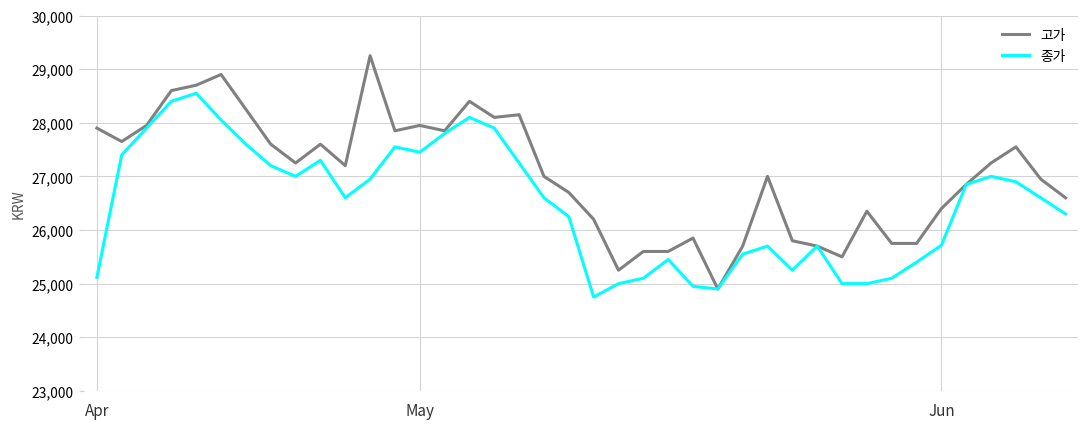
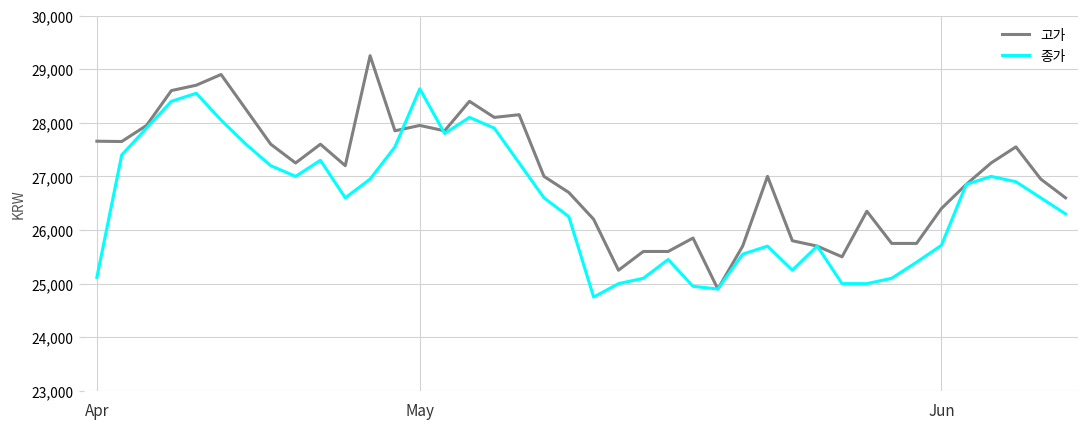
고가, Apr: 27,900 -> 27,700
종가, May: 27,500 -> 28,600
